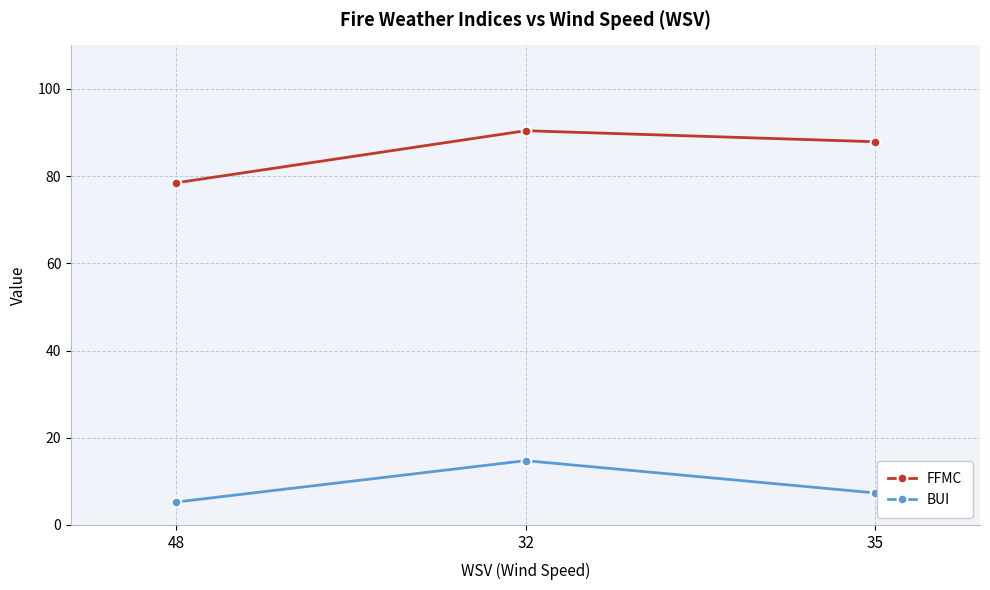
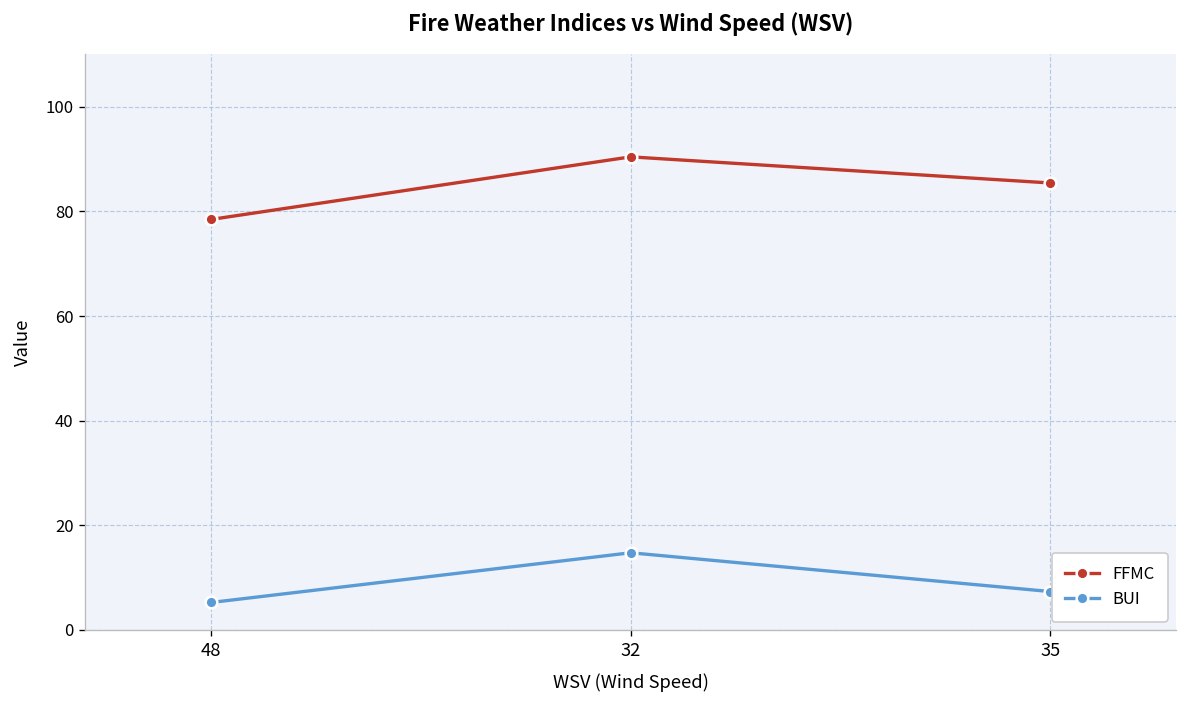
FFMC, 35: 88 -> 85
